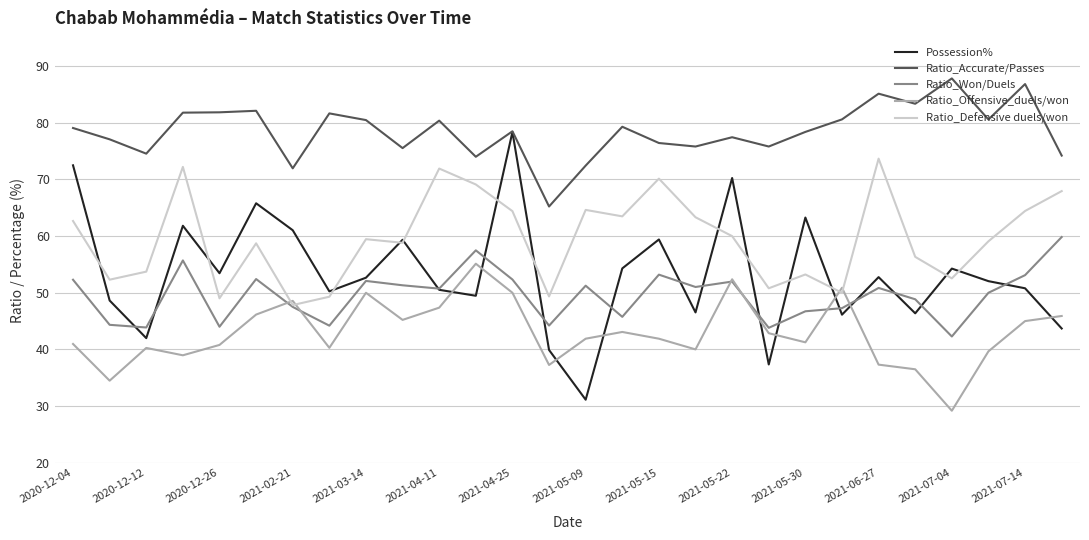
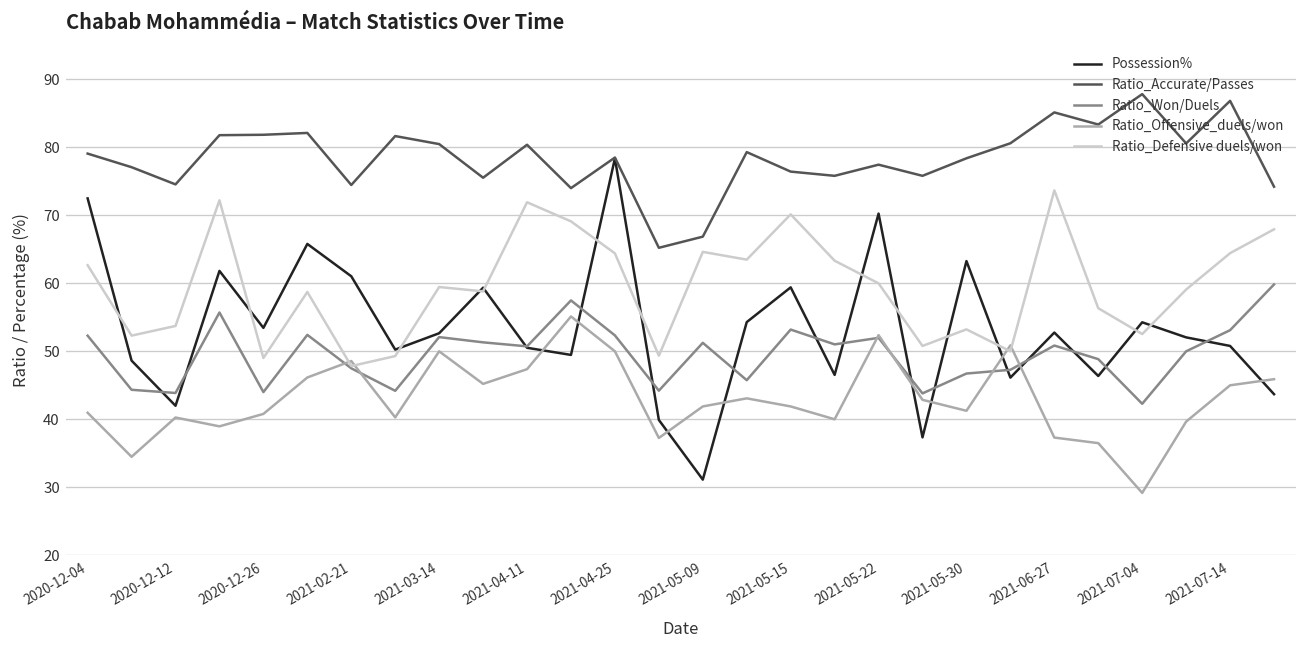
Ratio_Accurate/Passes, 2021-02-21: 72 -> 74
Ratio_Accurate/Passes, 2021-05-09: 72 -> 67
